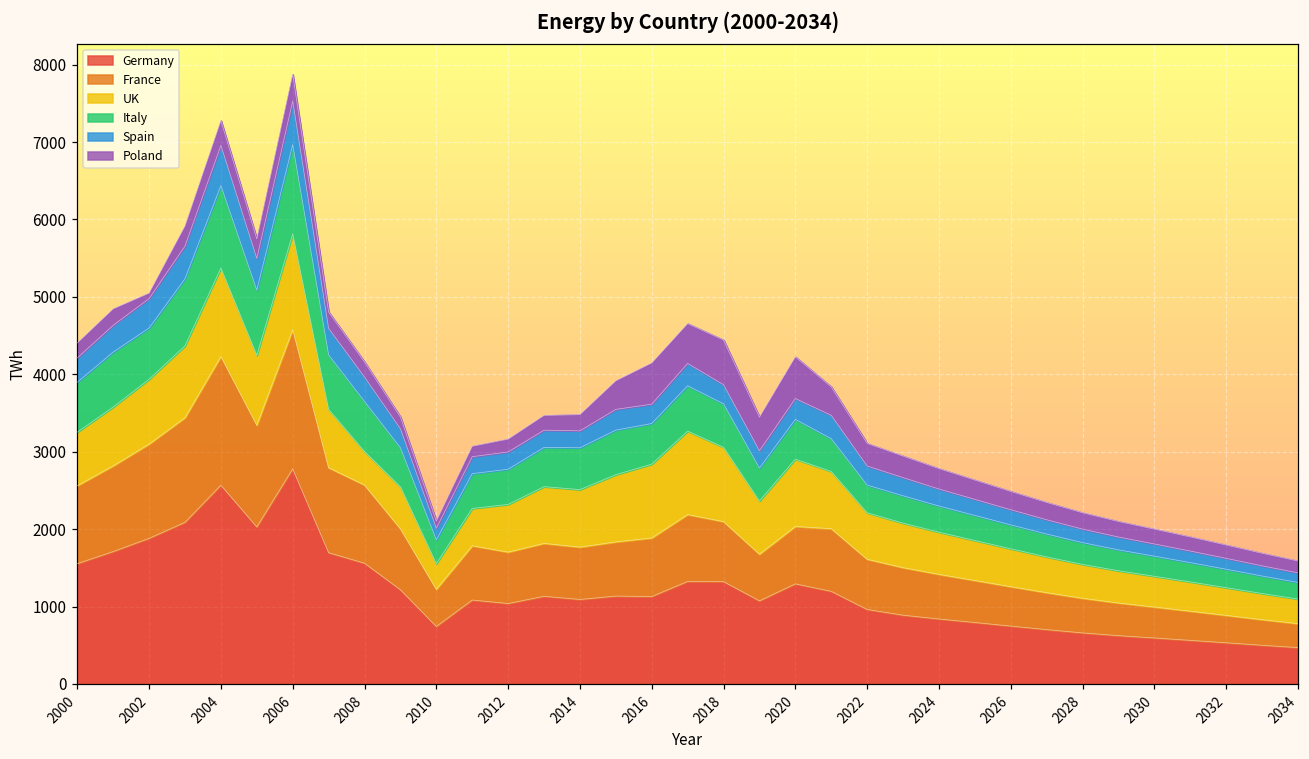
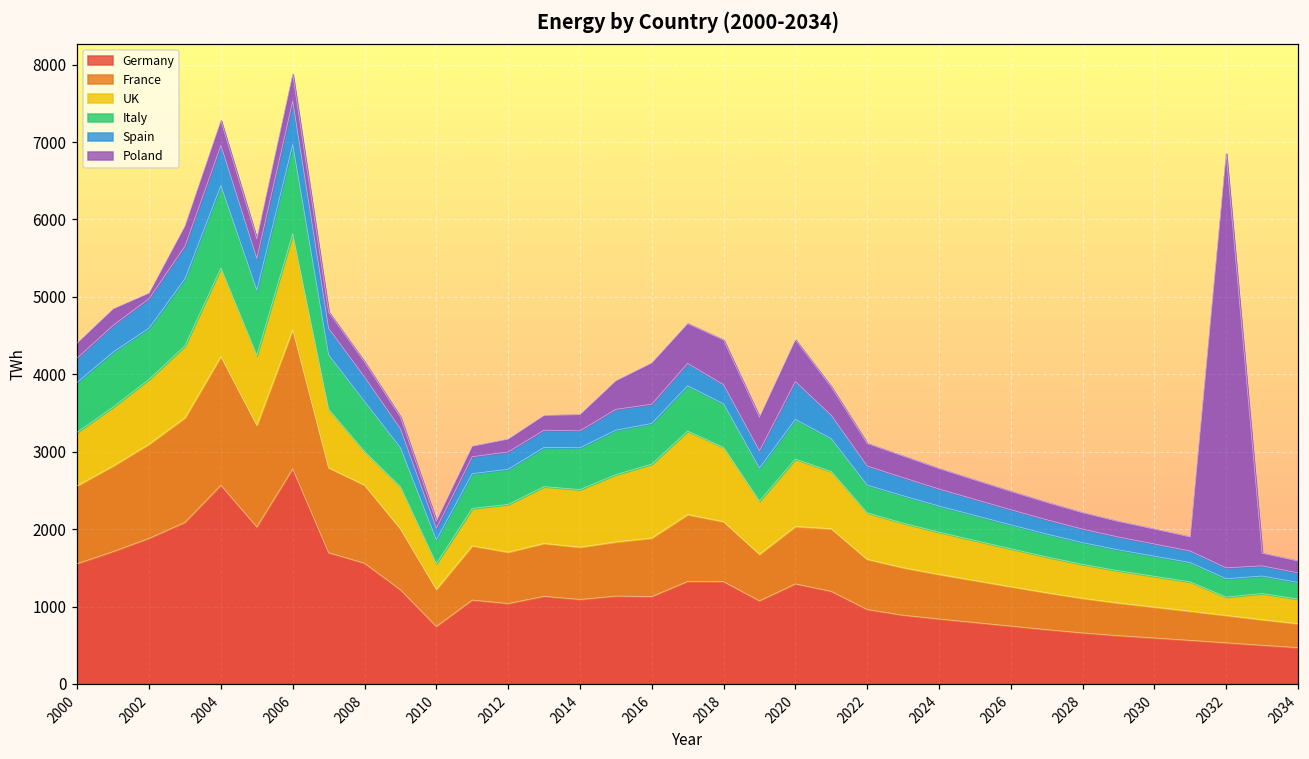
Spain, 2020: 300 -> 500
UK, 2032: 400 -> 200
Poland, 2032: 200 -> 5400
